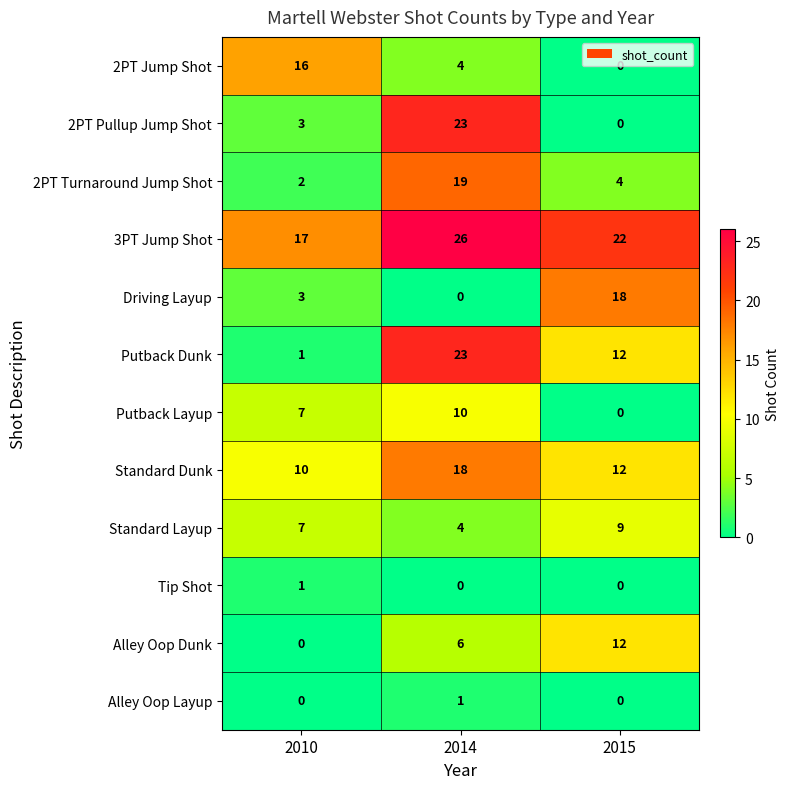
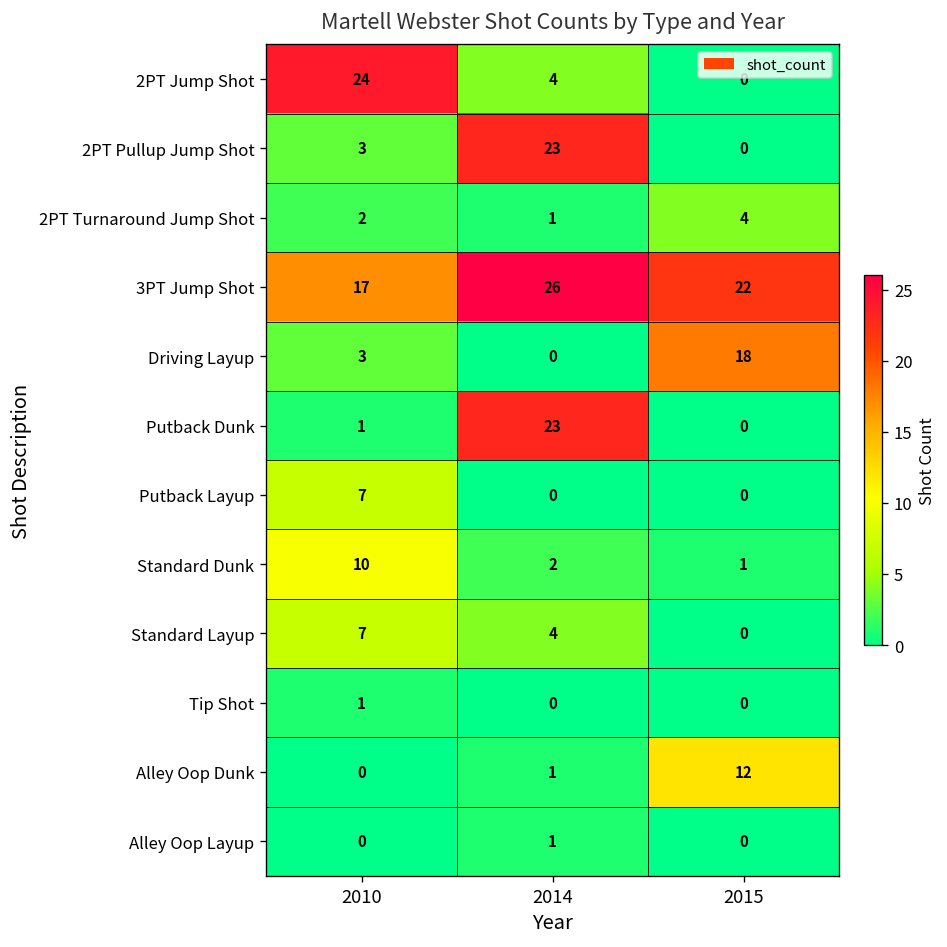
2PT Jump Shot, 2010: 16 -> 24
2PT Turnaround Jump Shot, 2014: 19 -> 1
Putback Dunk, 2015: 12 -> 0
Putback Layup, 2014: 10 -> 0
Standard Dunk, 2014: 18 -> 2
Standard Dunk, 2015: 12 -> 1
Standard Layup, 2015: 9 -> 0
Alley Oop Dunk, 2014: 6 -> 1
